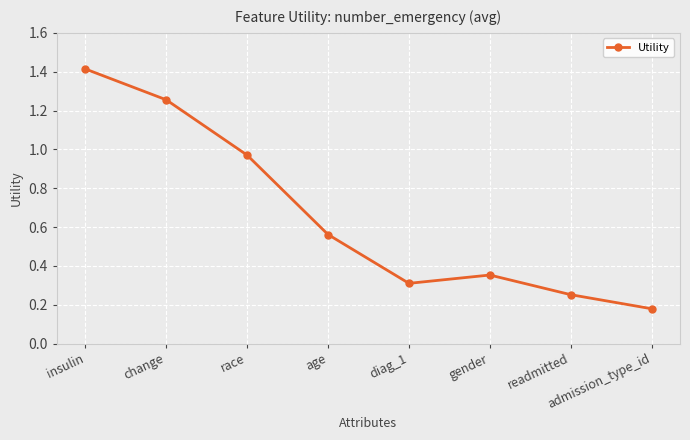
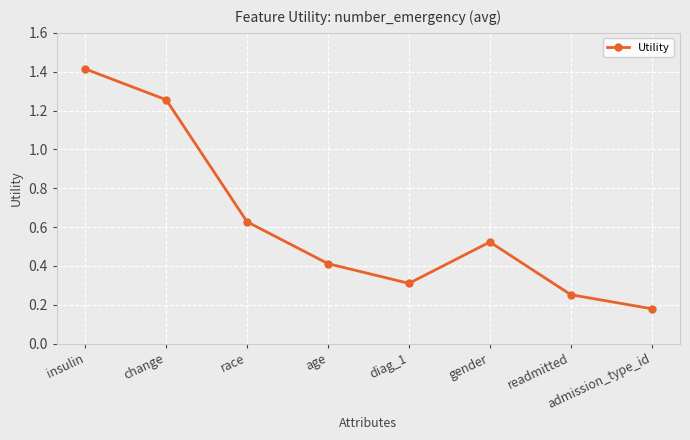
race: 0.97 -> 0.63
age: 0.56 -> 0.41
gender: 0.35 -> 0.52
